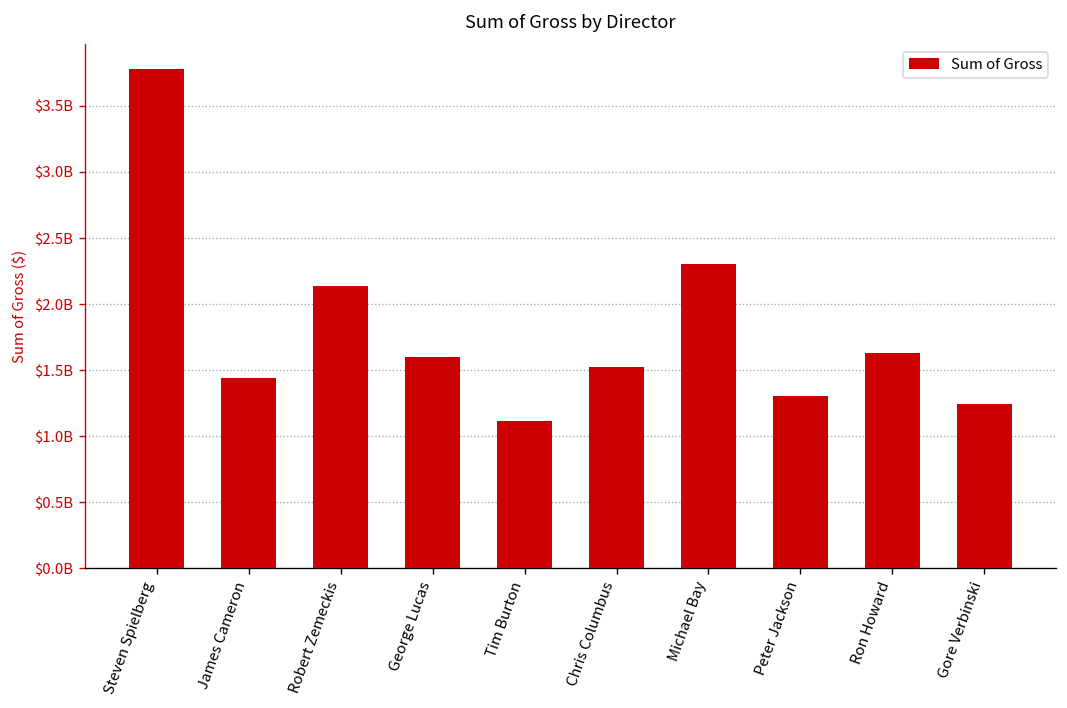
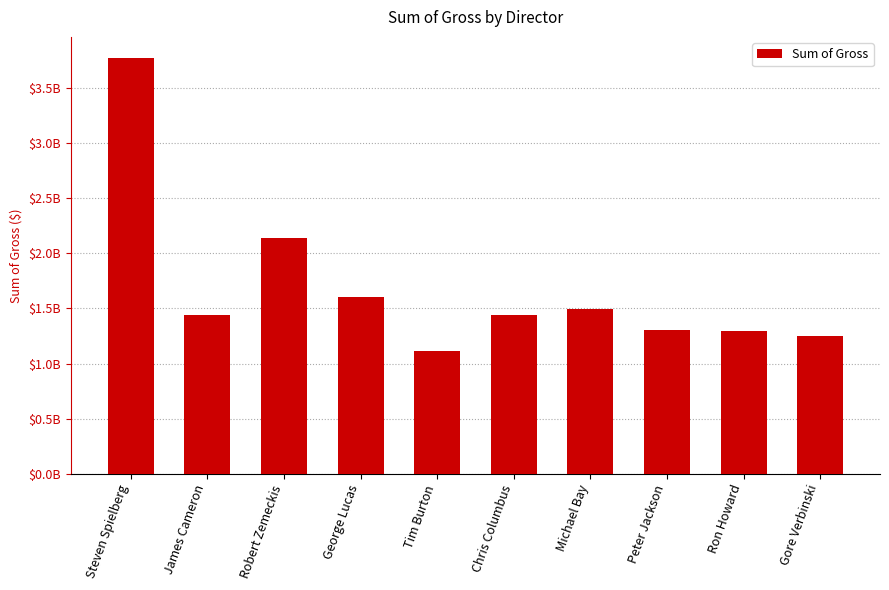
Chris Columbus: $1530000000 -> $1440000000
Michael Bay: $2300000000 -> $1500000000
Ron Howard: $1630000000 -> $1290000000
